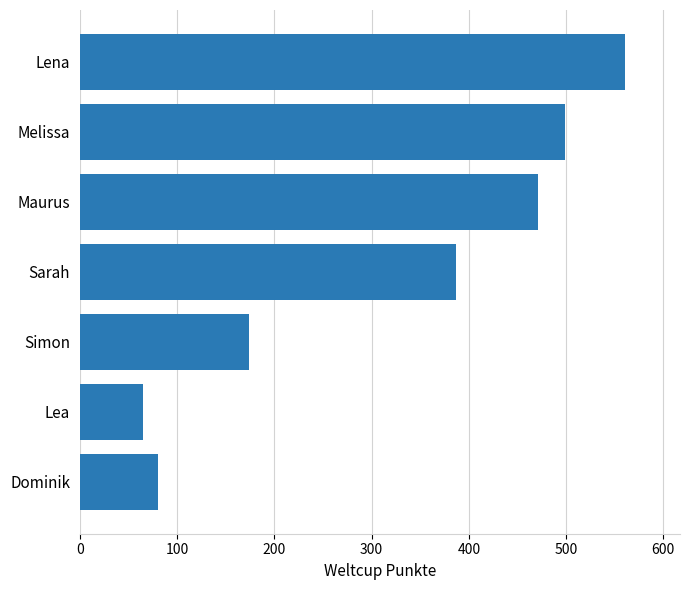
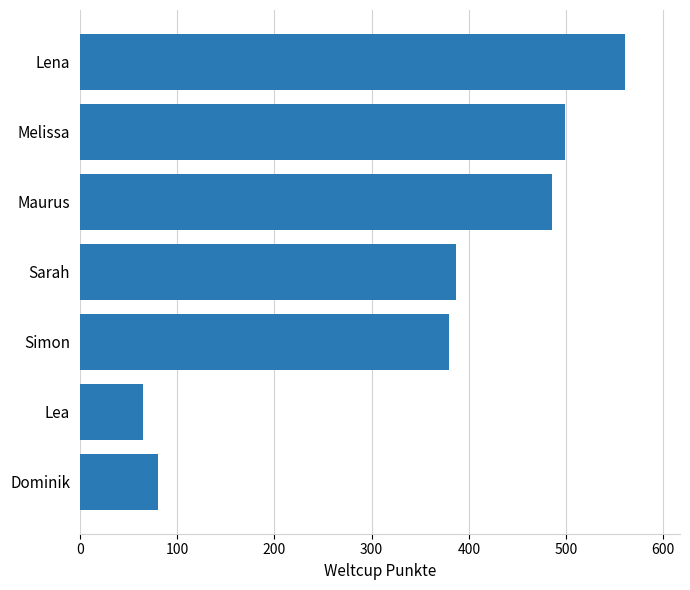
Maurus: 470 -> 490
Simon: 170 -> 380
